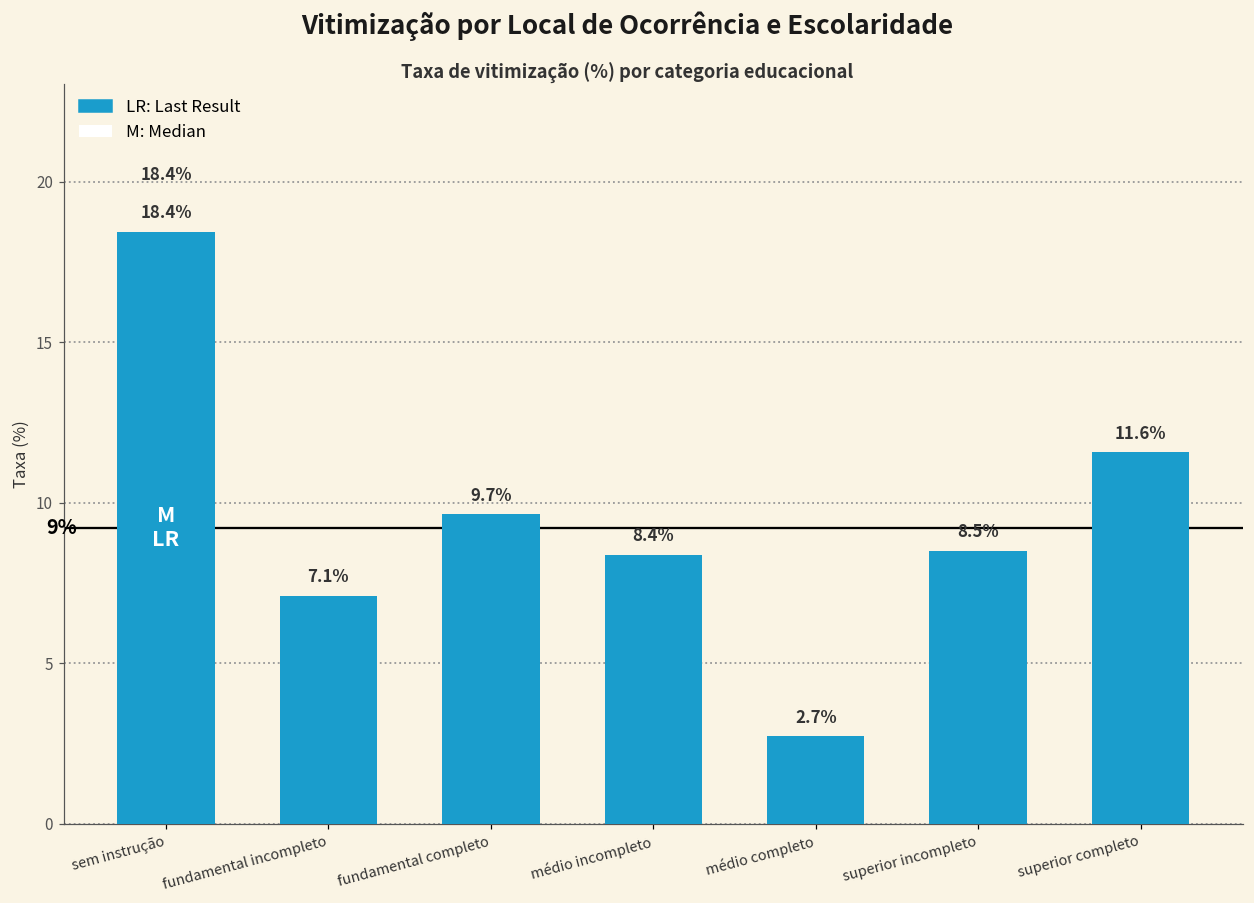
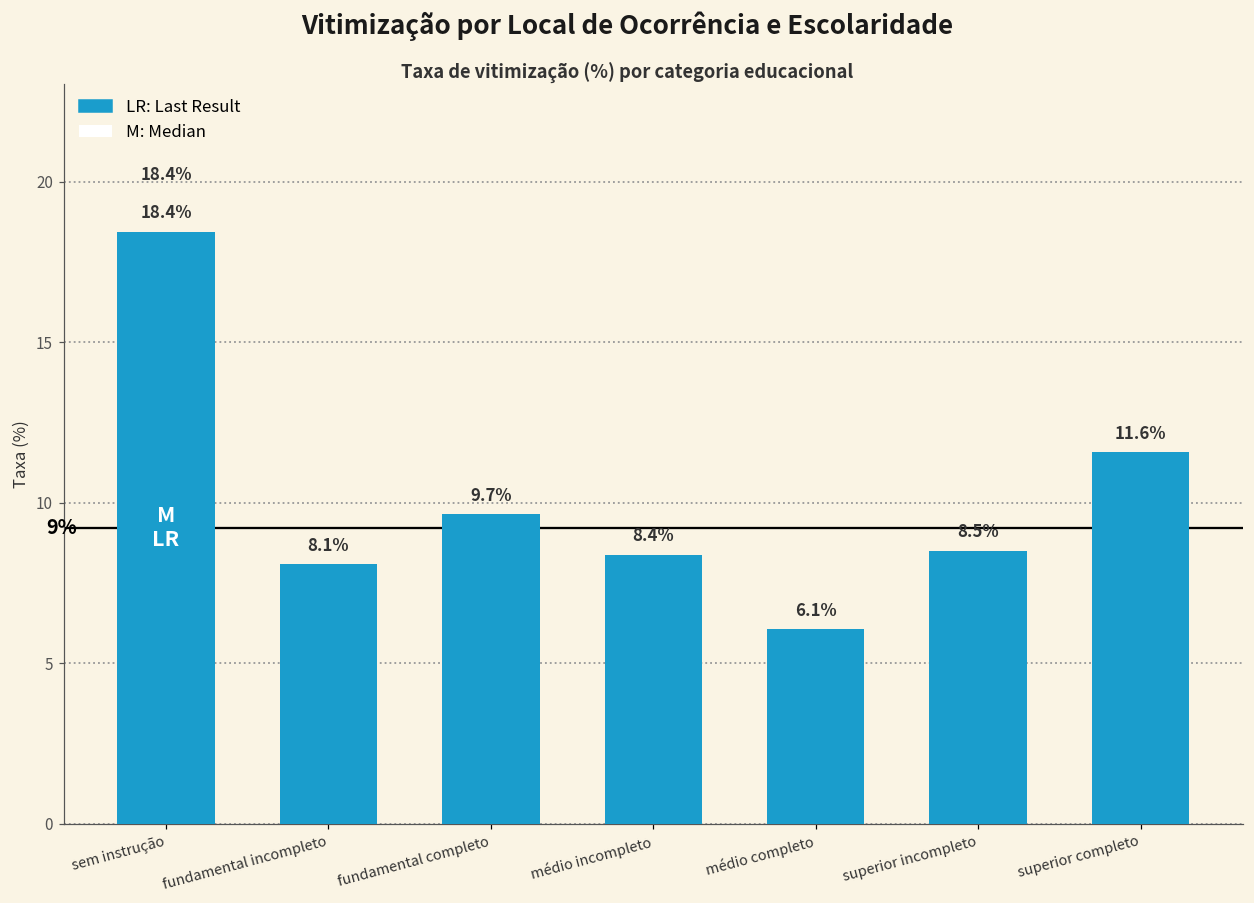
fundamental incompleto: 7.1% -> 8.1%
médio completo: 2.7% -> 6.1%
